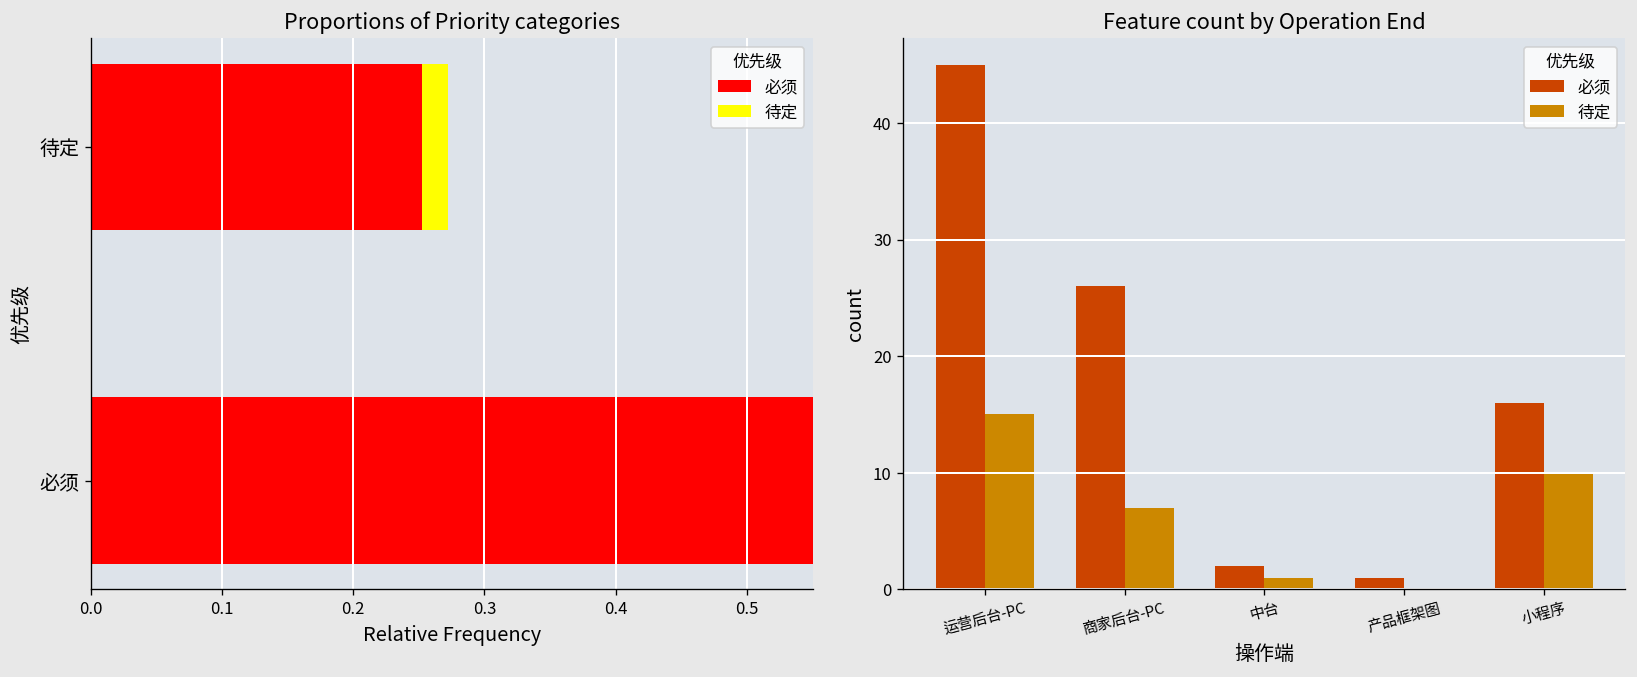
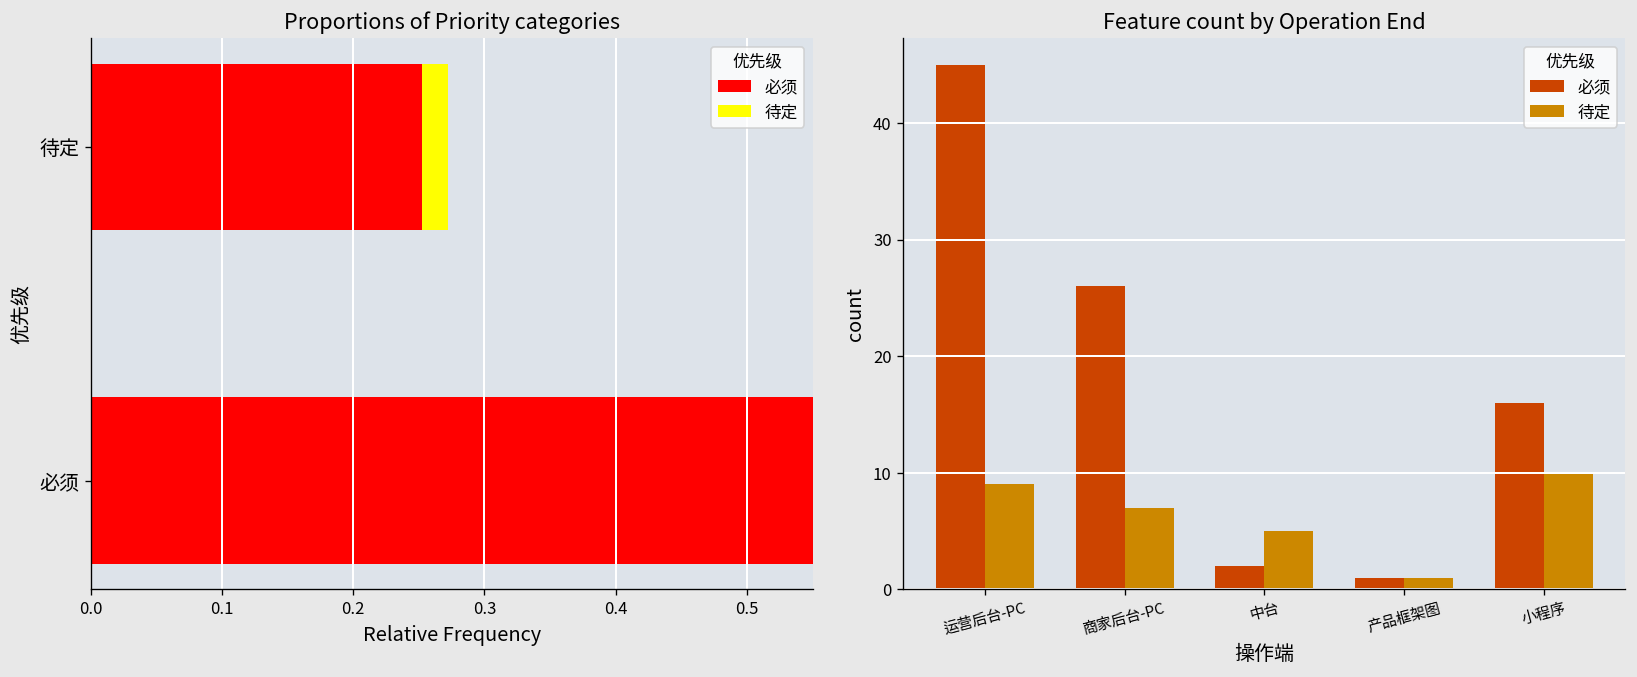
Feature count by Operation End, 待定, 运营后台-PC: 15 -> 9
Feature count by Operation End, 待定, 中台: 1 -> 5
Feature count by Operation End, 待定, 产品框架图: 0 -> 1
